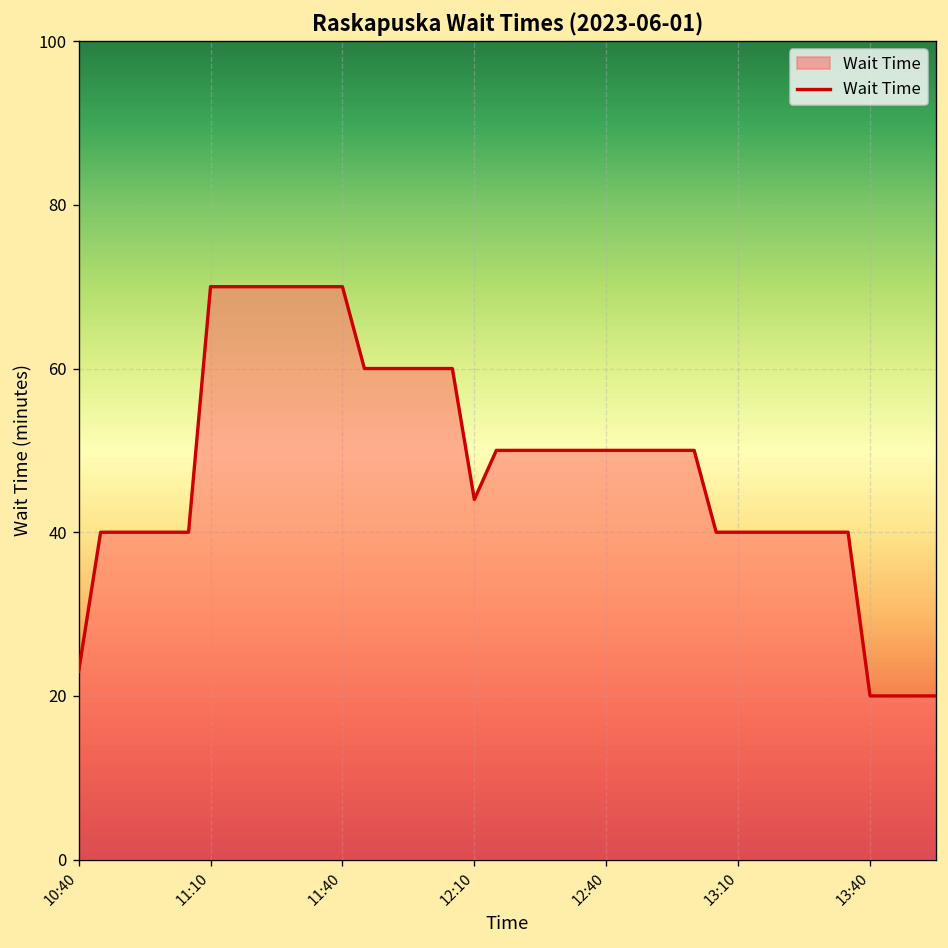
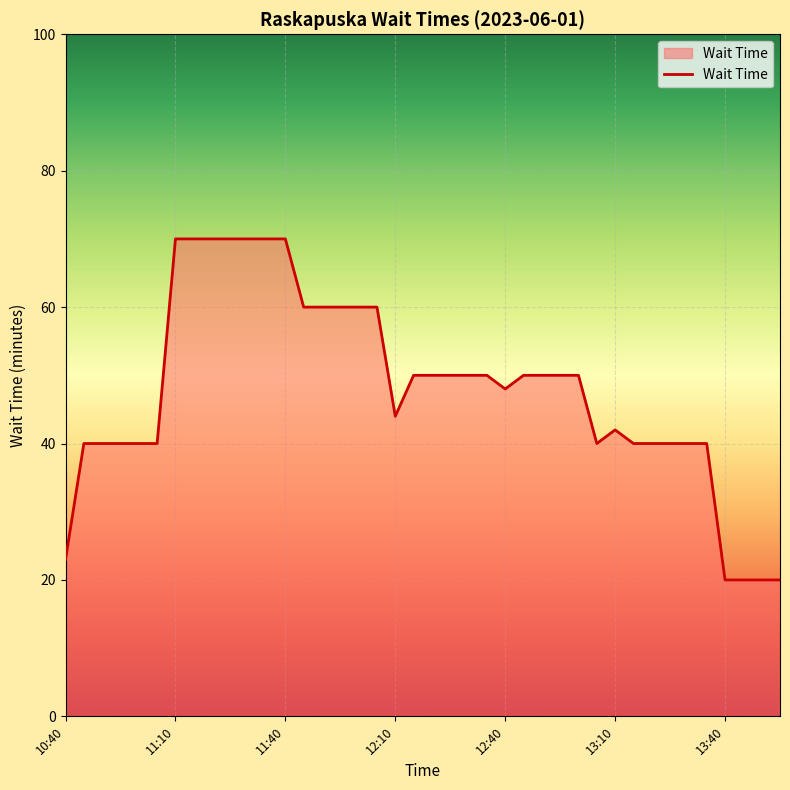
12:40: 50 -> 48
13:10: 40 -> 42
